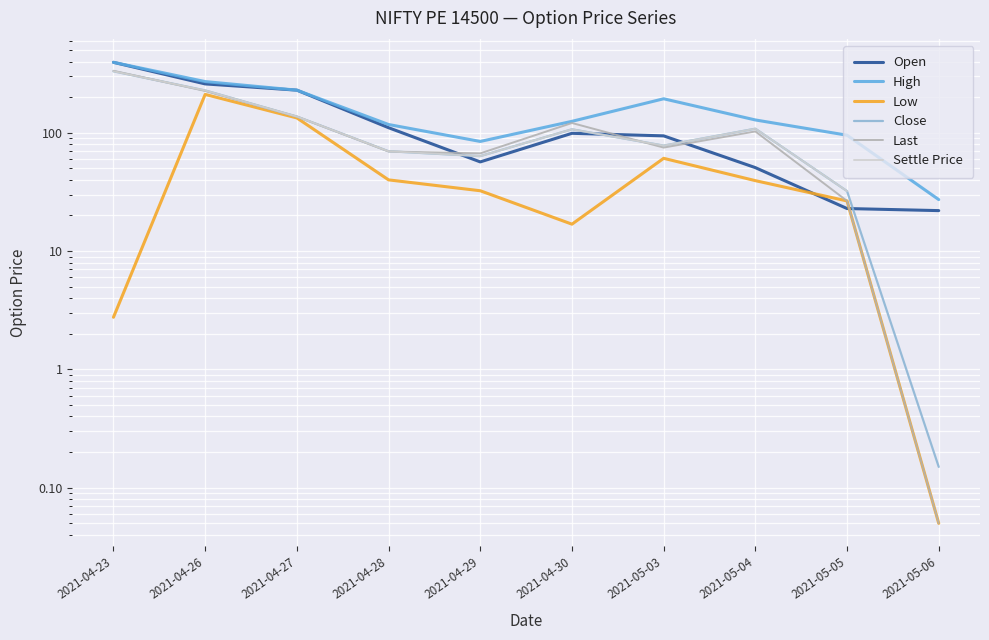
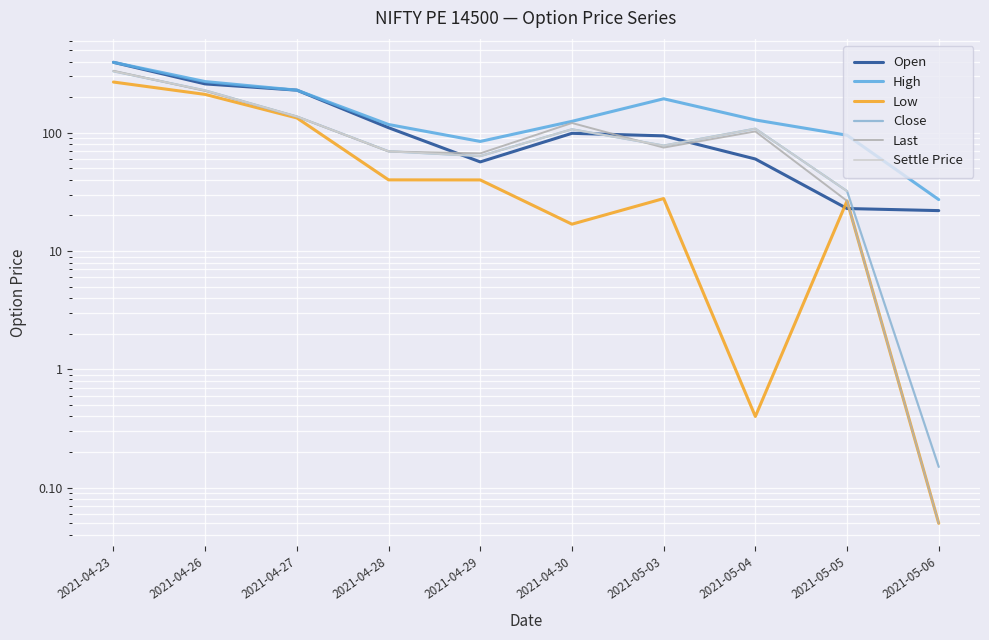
Low, 2021-04-23: 2.8 -> 270
Low, 2021-04-29: 32 -> 40
Low, 2021-05-03: 60 -> 28
Open, 2021-05-04: 51 -> 60
Low, 2021-05-04: 39 -> 0.4
